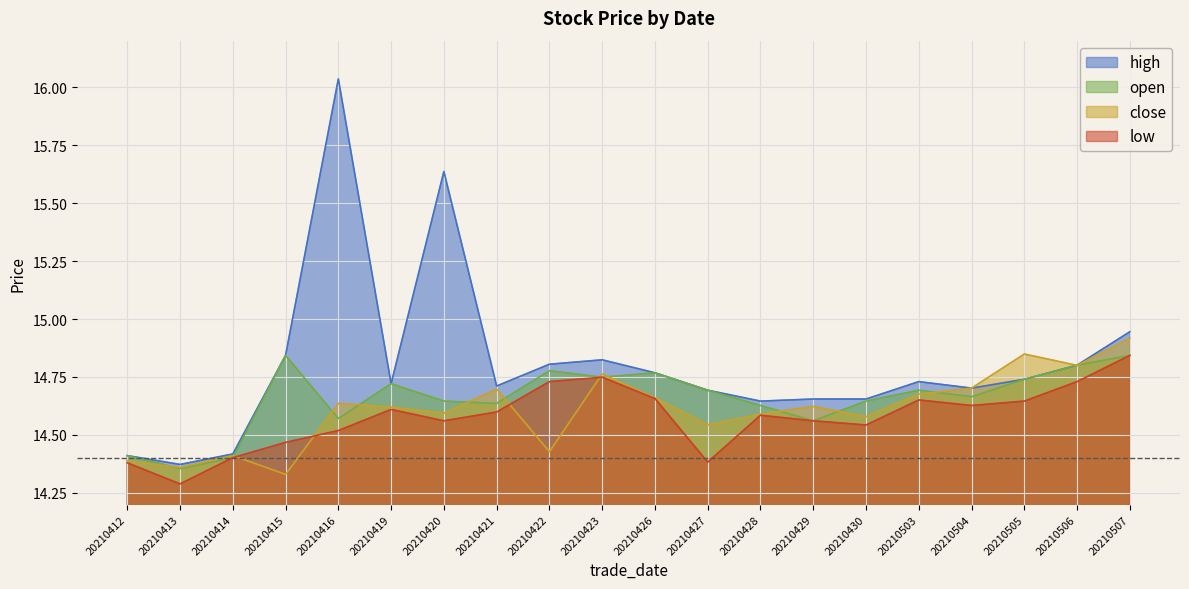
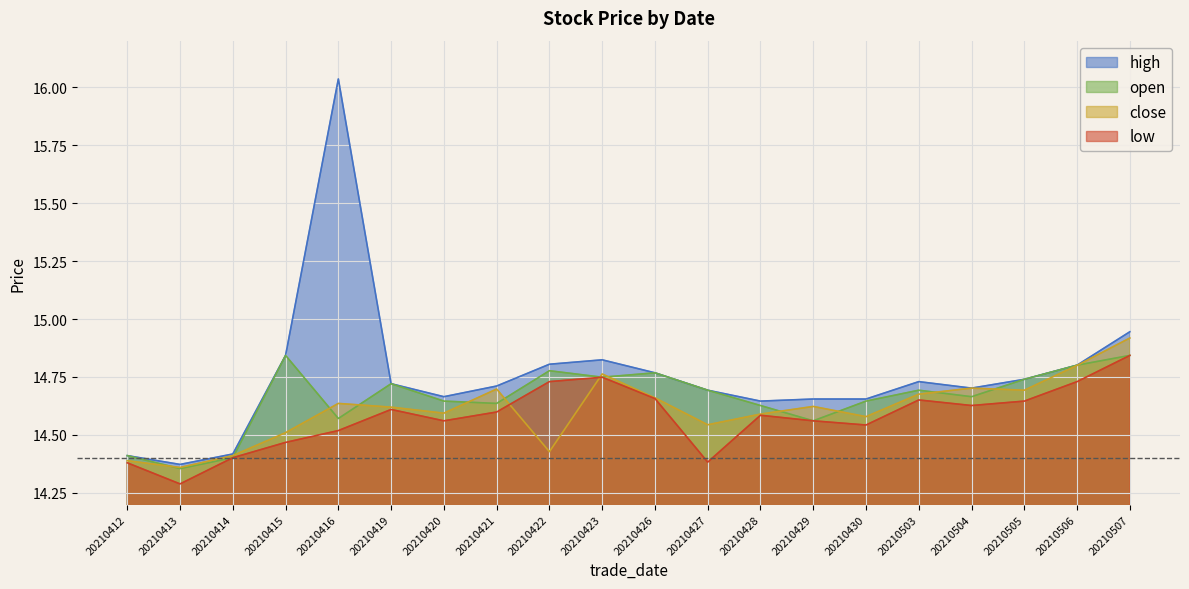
close, 20210415: 14.33 -> 14.51
high, 20210420: 15.64 -> 14.67
close, 20210505: 14.85 -> 14.69
